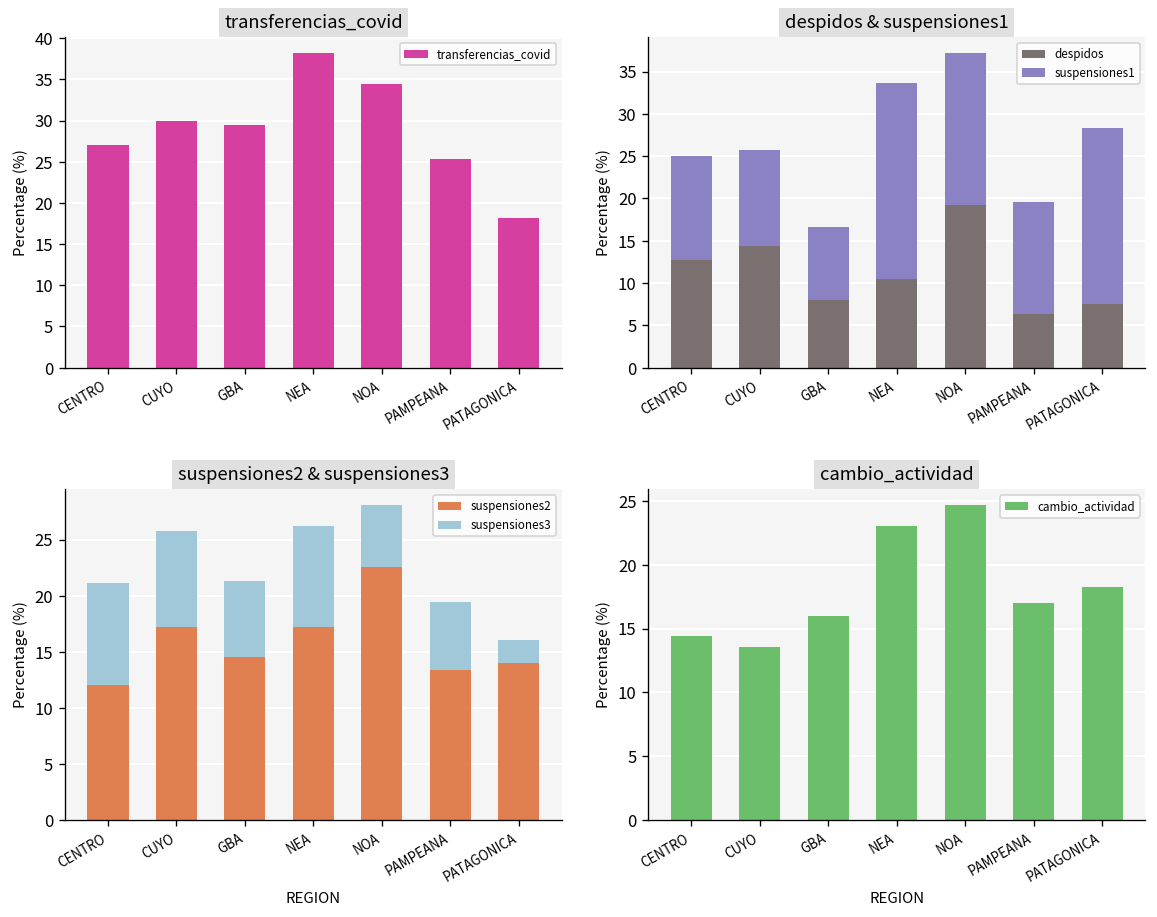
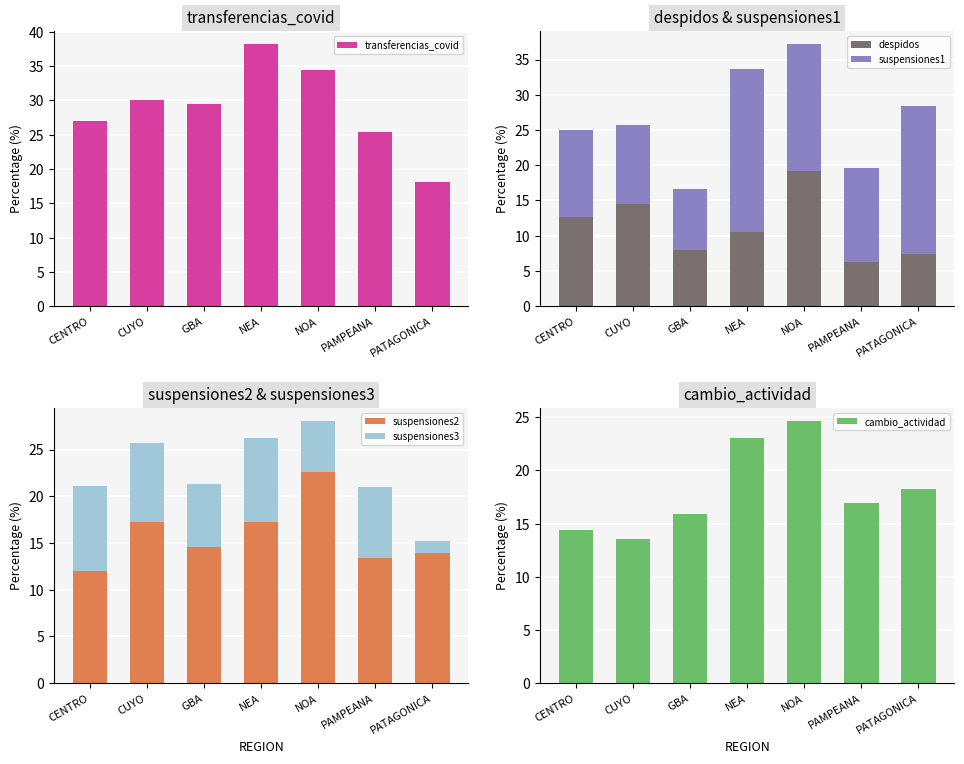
suspensiones2 & suspensiones3, suspensiones3, PAMPEANA: 6 -> 8
suspensiones2 & suspensiones3, suspensiones3, PATAGONICA: 2 -> 1
